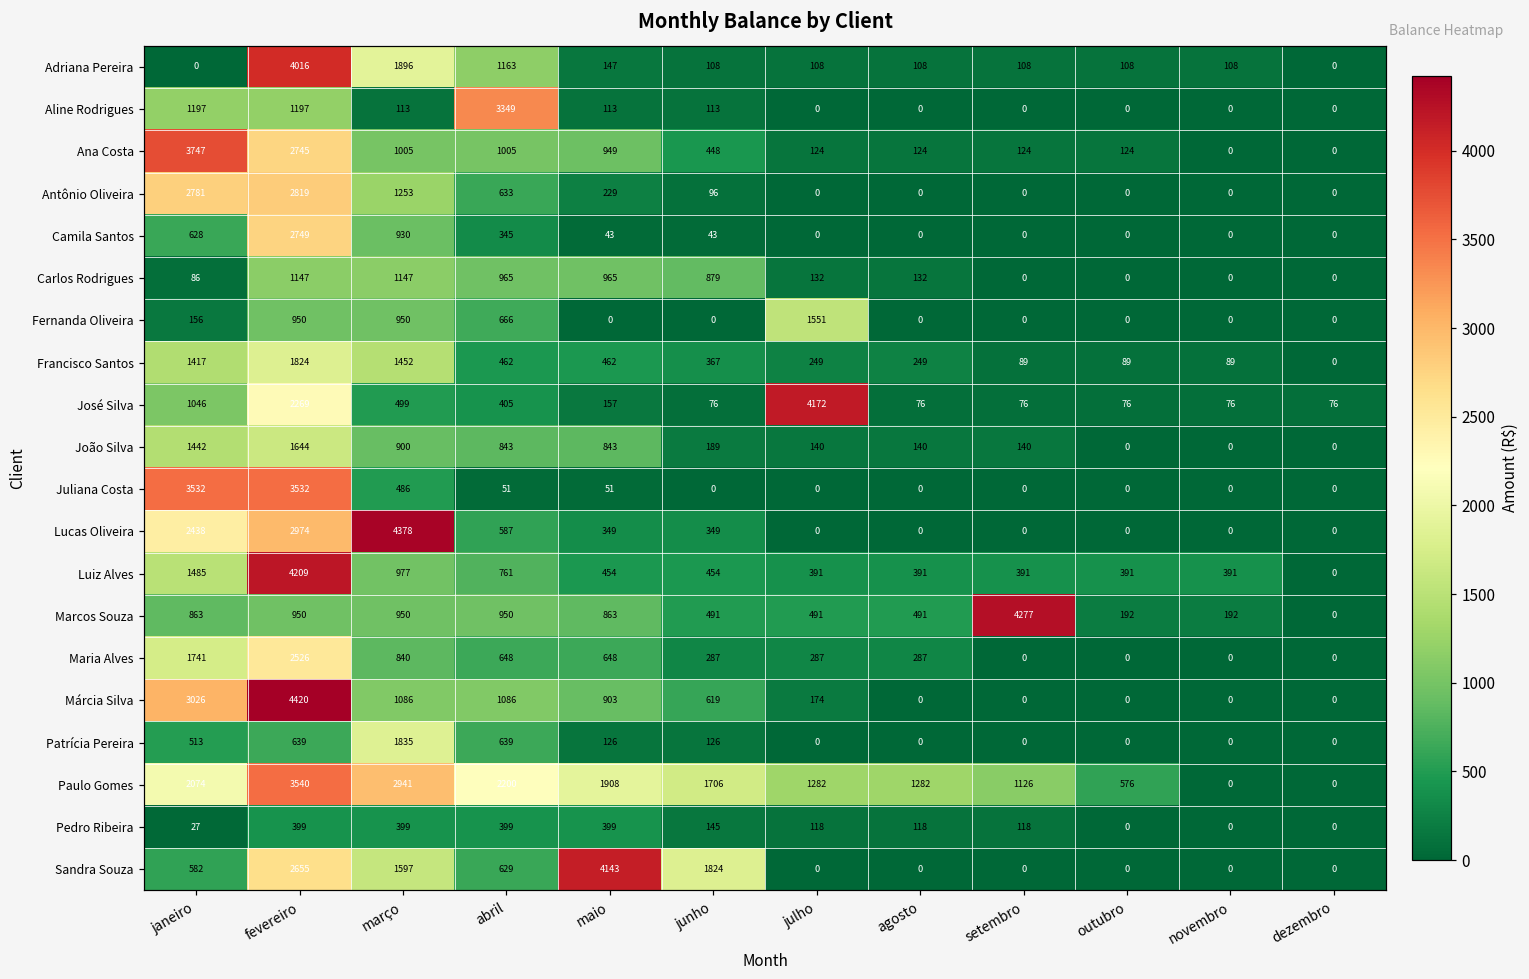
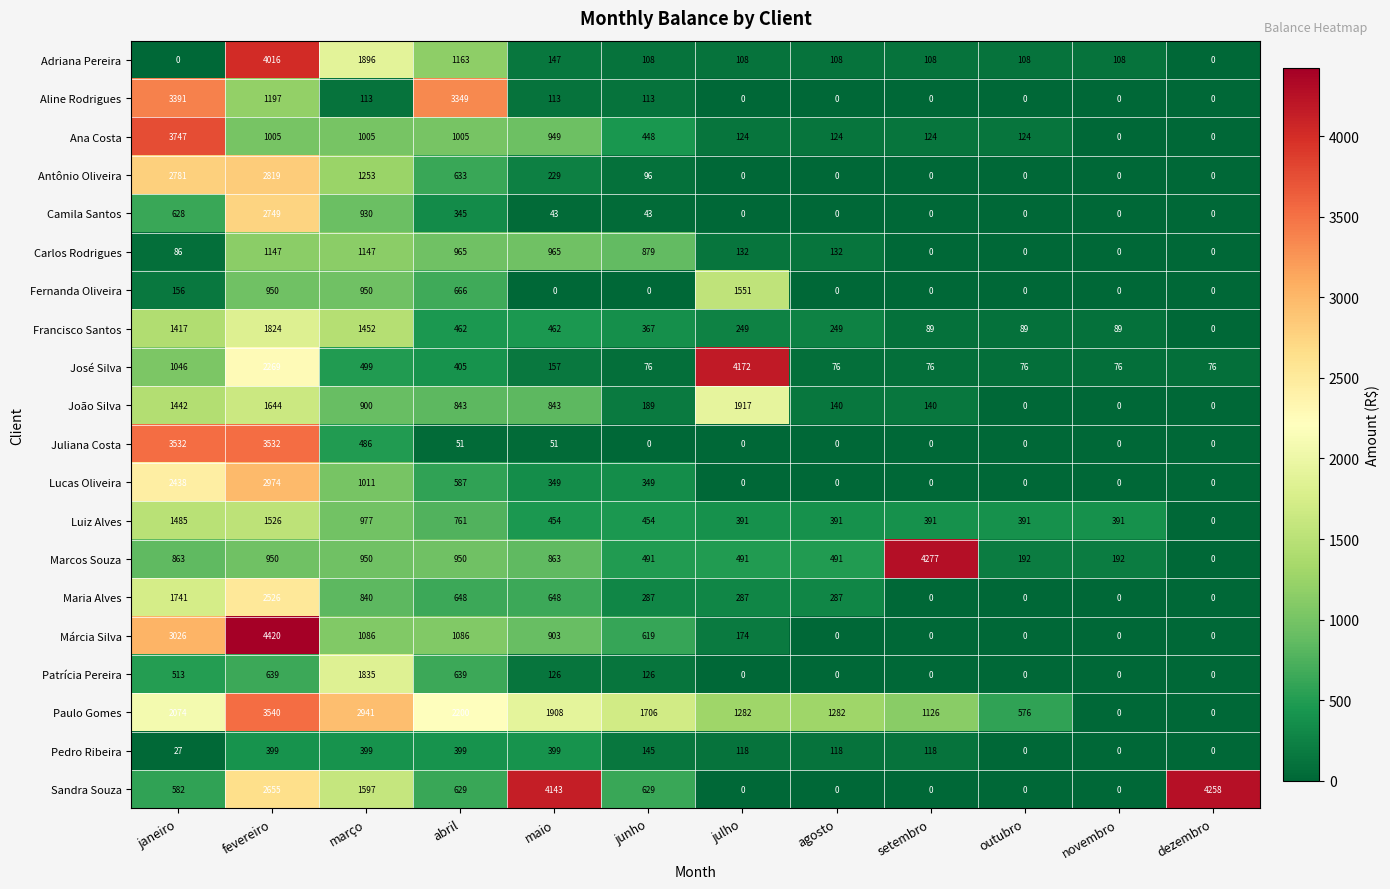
Aline Rodrigues, janeiro: 1197 -> 3391
Ana Costa, fevereiro: 2745 -> 1005
João Silva, julho: 140 -> 1917
Lucas Oliveira, março: 4378 -> 1011
Luiz Alves, fevereiro: 4209 -> 1526
Sandra Souza, junho: 1824 -> 629
Sandra Souza, dezembro: 0 -> 4258
